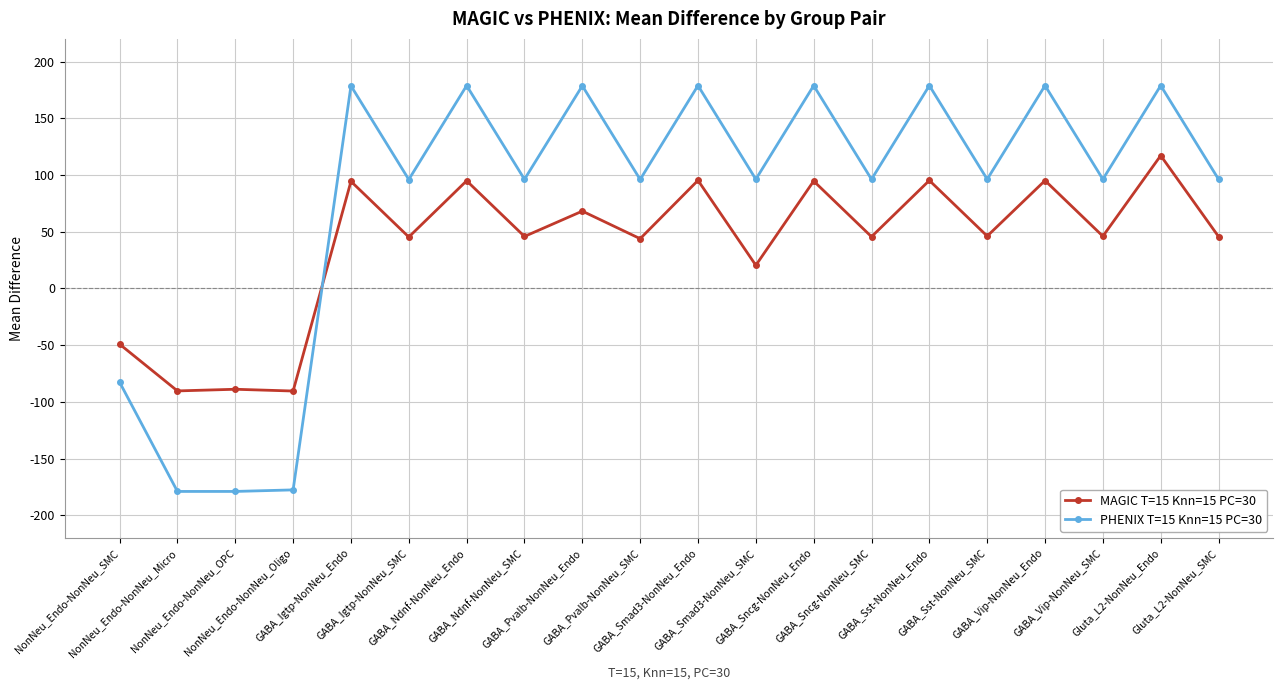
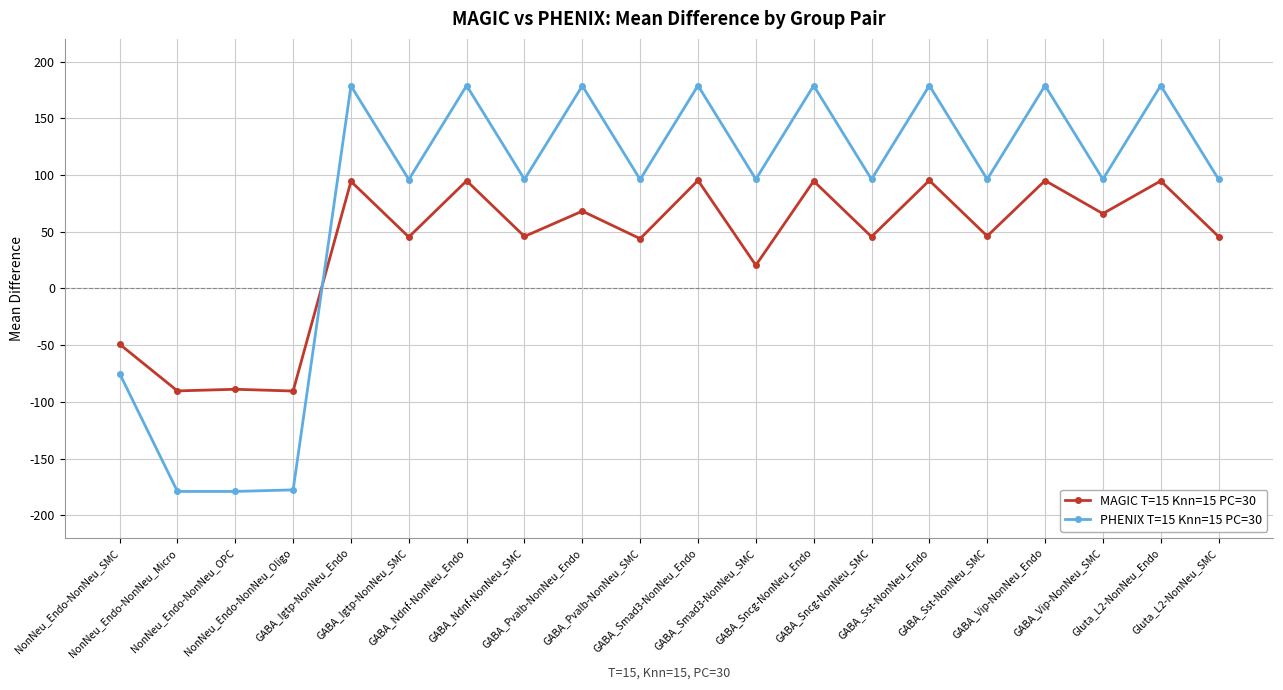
PHENIX T=15 Knn=15 PC=30, NonNeu_Endo-NonNeu_SMC: -83 -> -75
MAGIC T=15 Knn=15 PC=30, GABA_Vip-NonNeu_SMC: 46 -> 66
MAGIC T=15 Knn=15 PC=30, Gluta_L2-NonNeu_Endo: 117 -> 95
